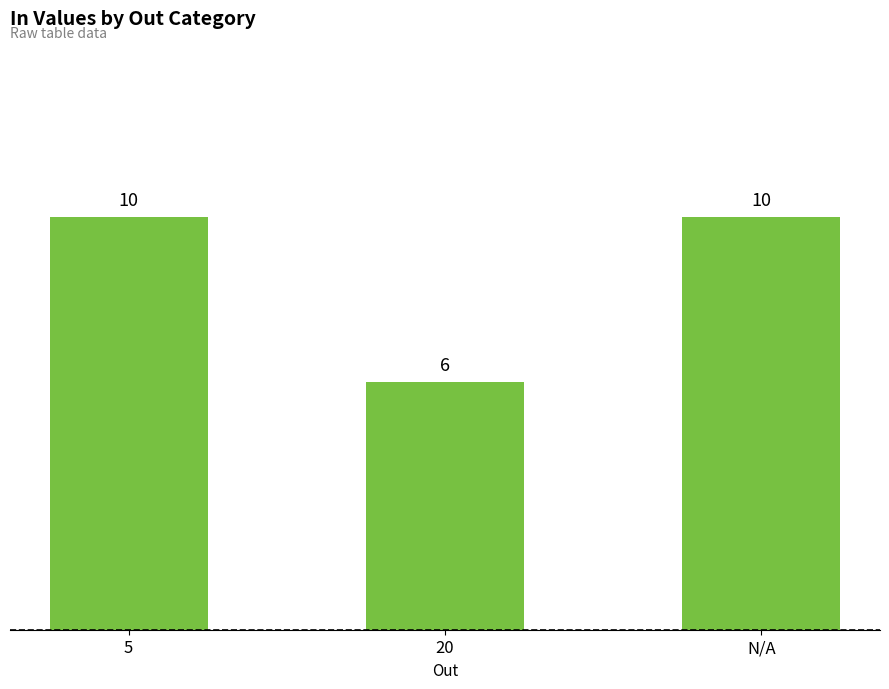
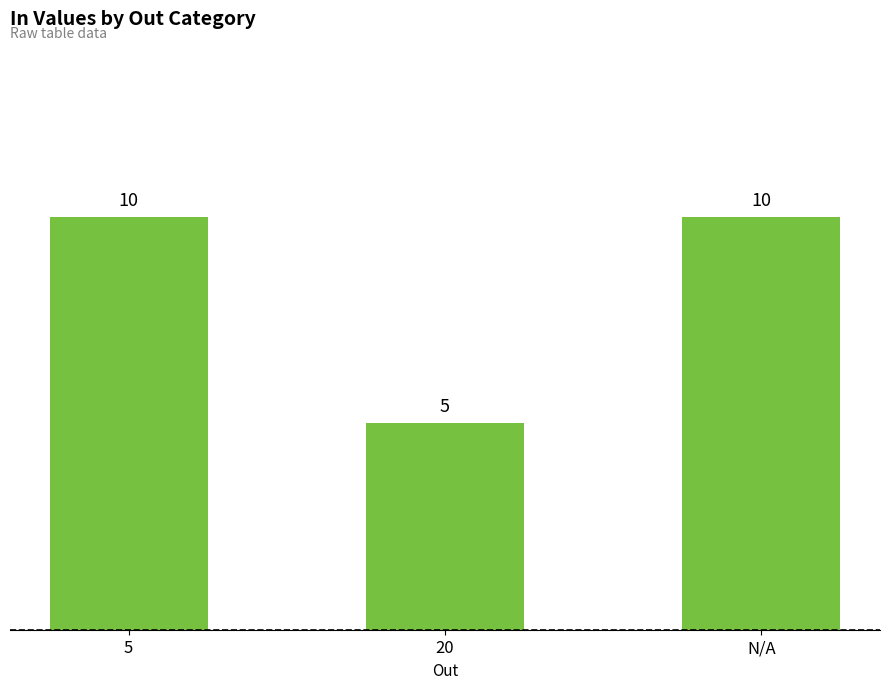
20: 6 -> 5
